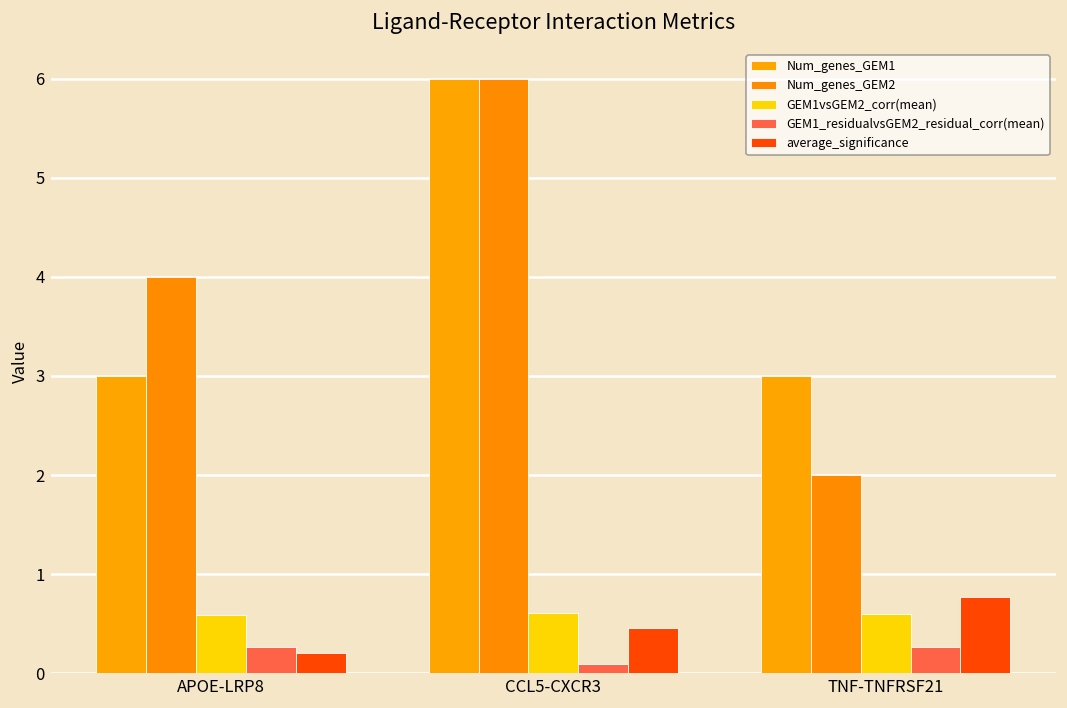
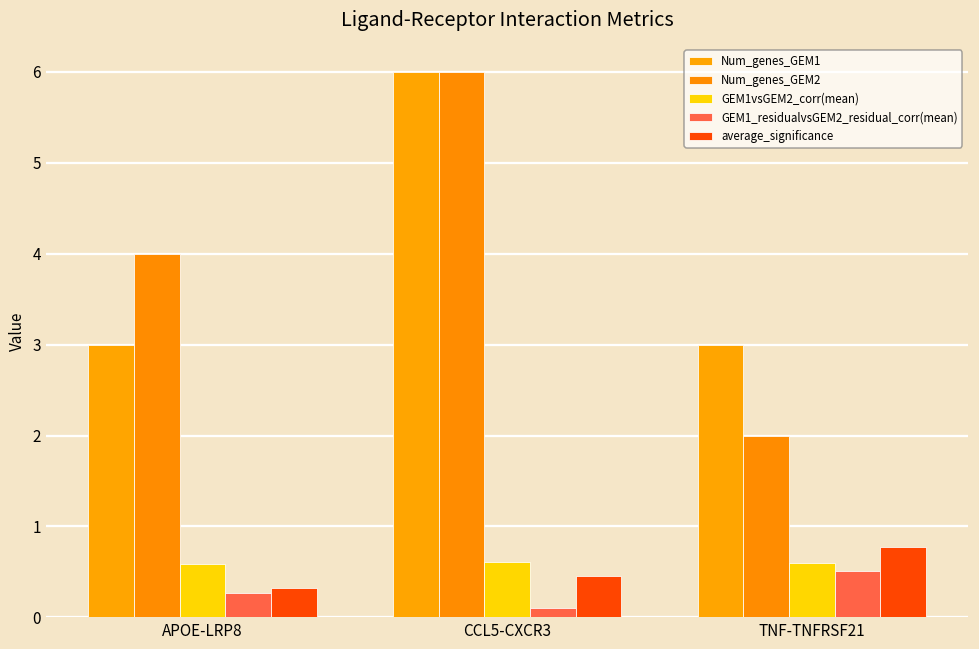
average_significance, APOE-LRP8: 0.2 -> 0.3
GEM1_residualvsGEM2_residual_corr(mean), TNF-TNFRSF21: 0.3 -> 0.5
